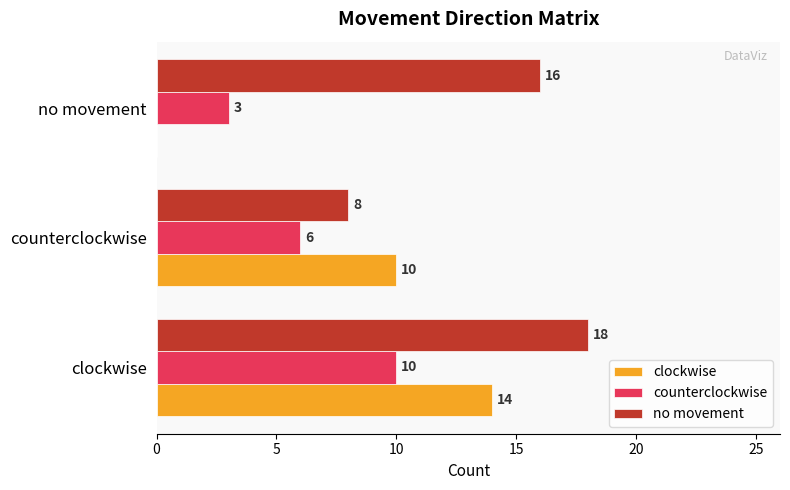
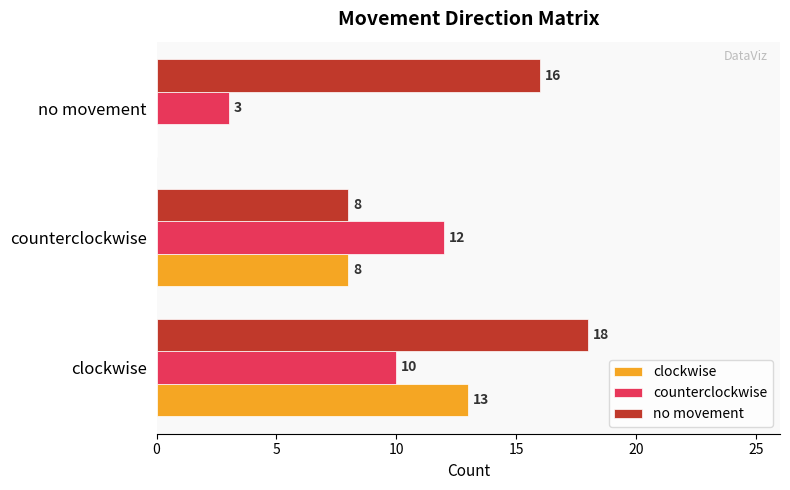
counterclockwise, counterclockwise: 6 -> 12
clockwise, counterclockwise: 10 -> 8
clockwise, clockwise: 14 -> 13
